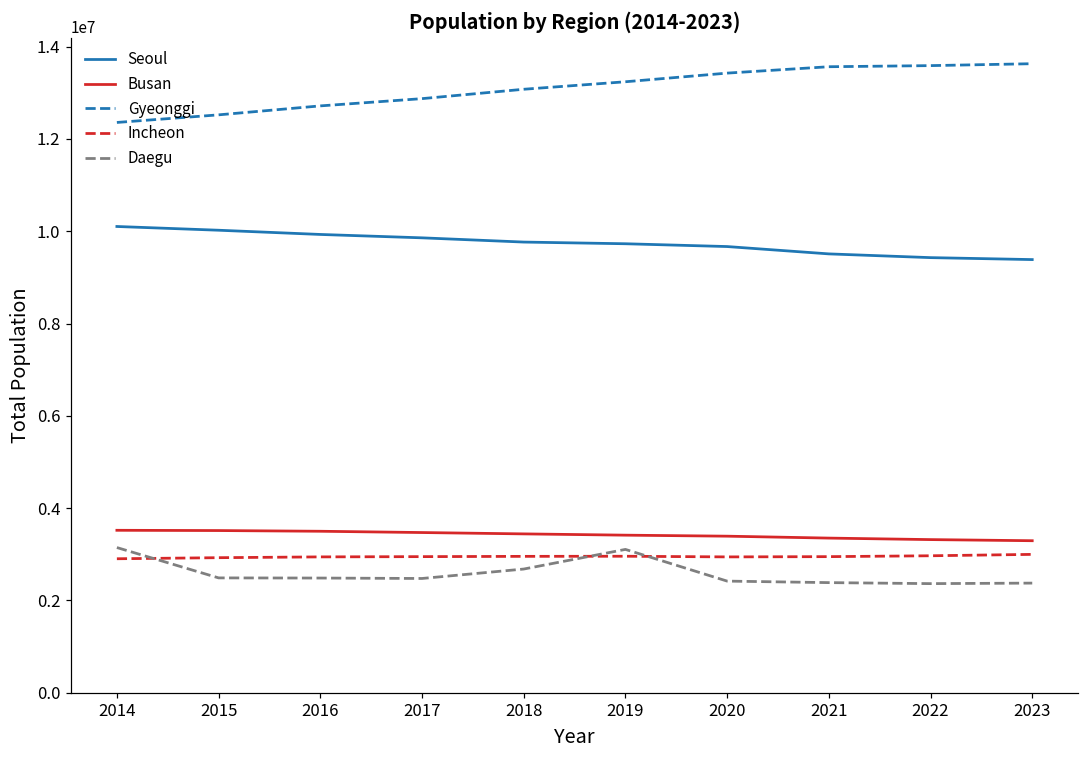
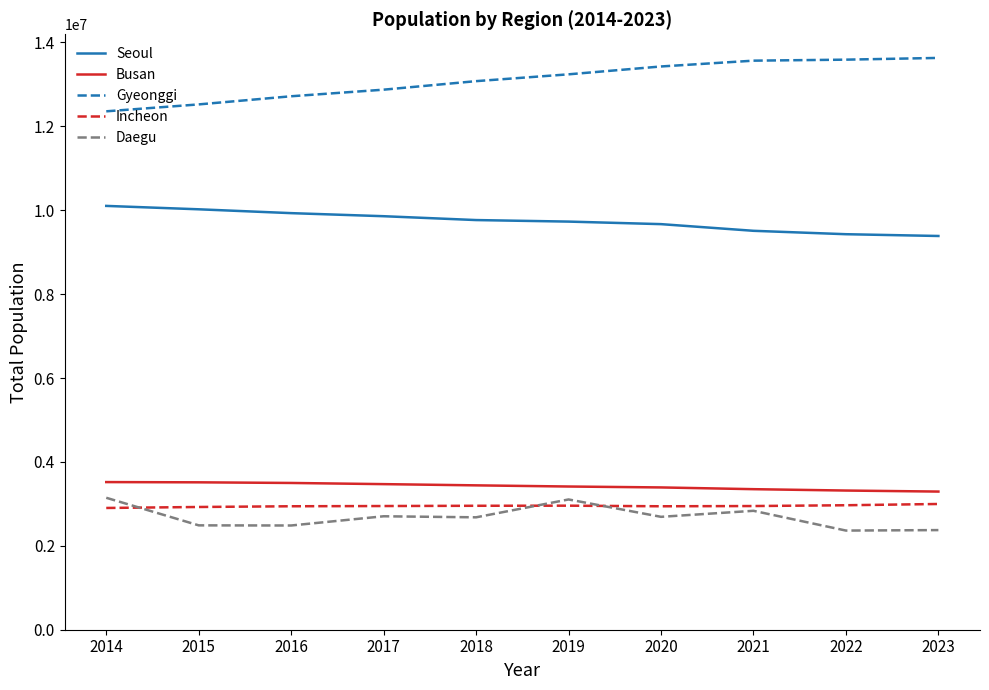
Daegu, 2017: 2500000 -> 2700000
Daegu, 2020: 2400000 -> 2700000
Daegu, 2021: 2400000 -> 2800000
